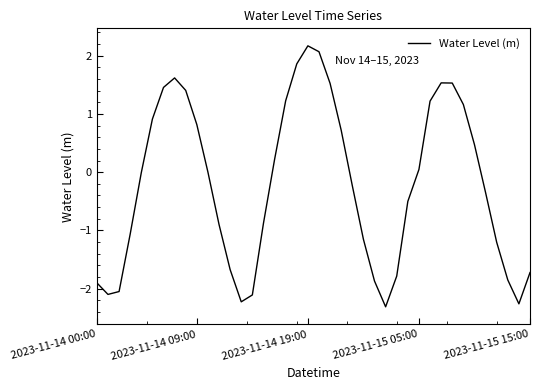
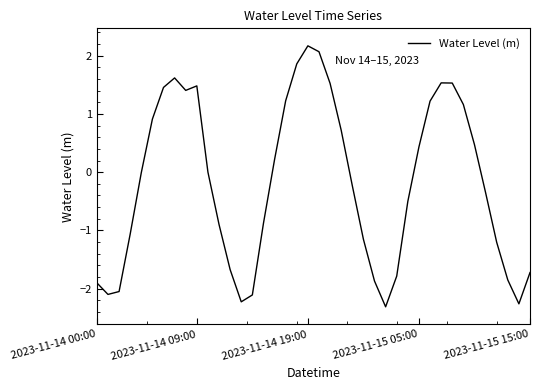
2023-11-14 09:00: 0.8 -> 1.5
2023-11-15 05:00: 0.0 -> 0.4
